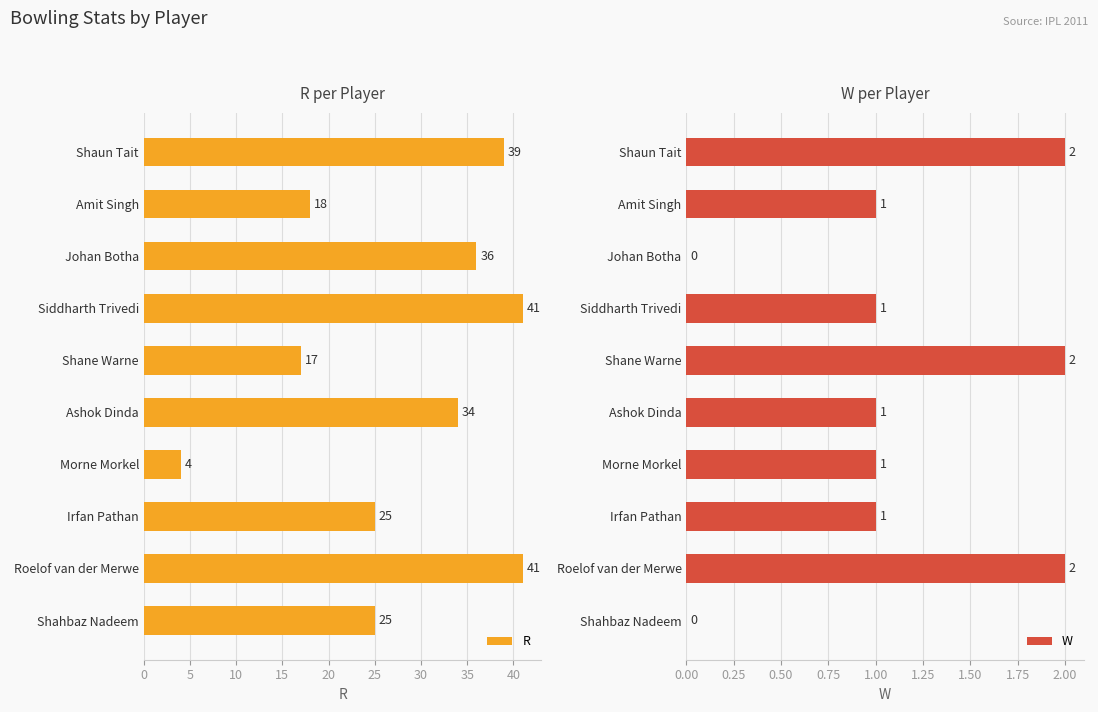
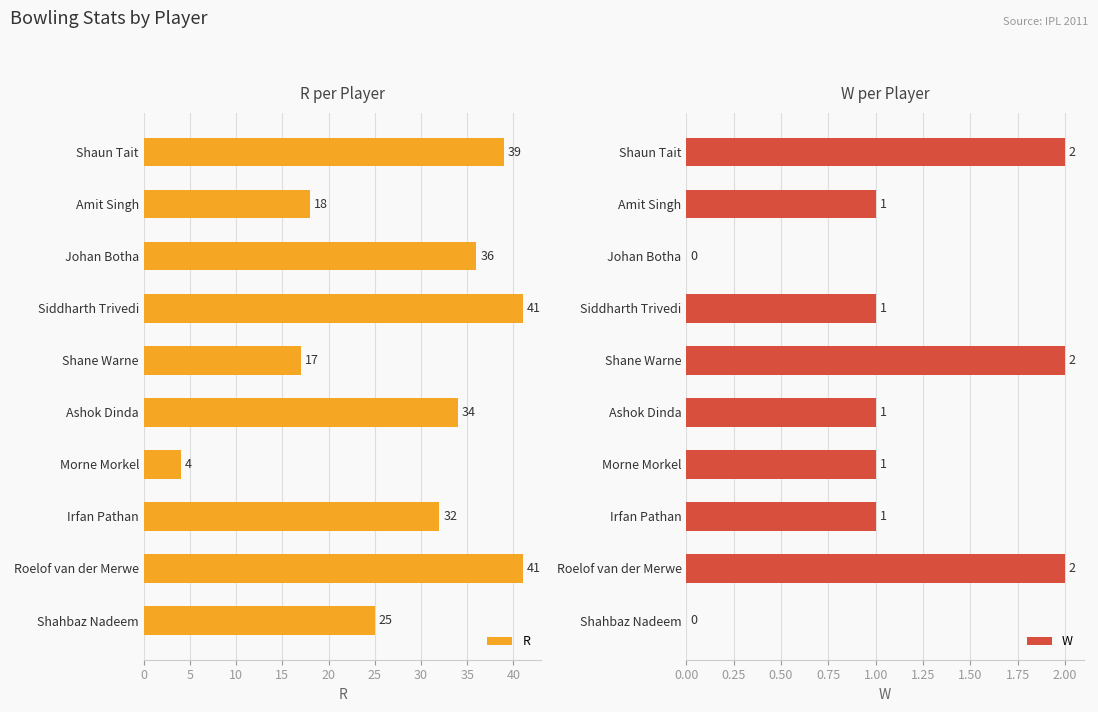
R per Player, Irfan Pathan: 25 -> 32
